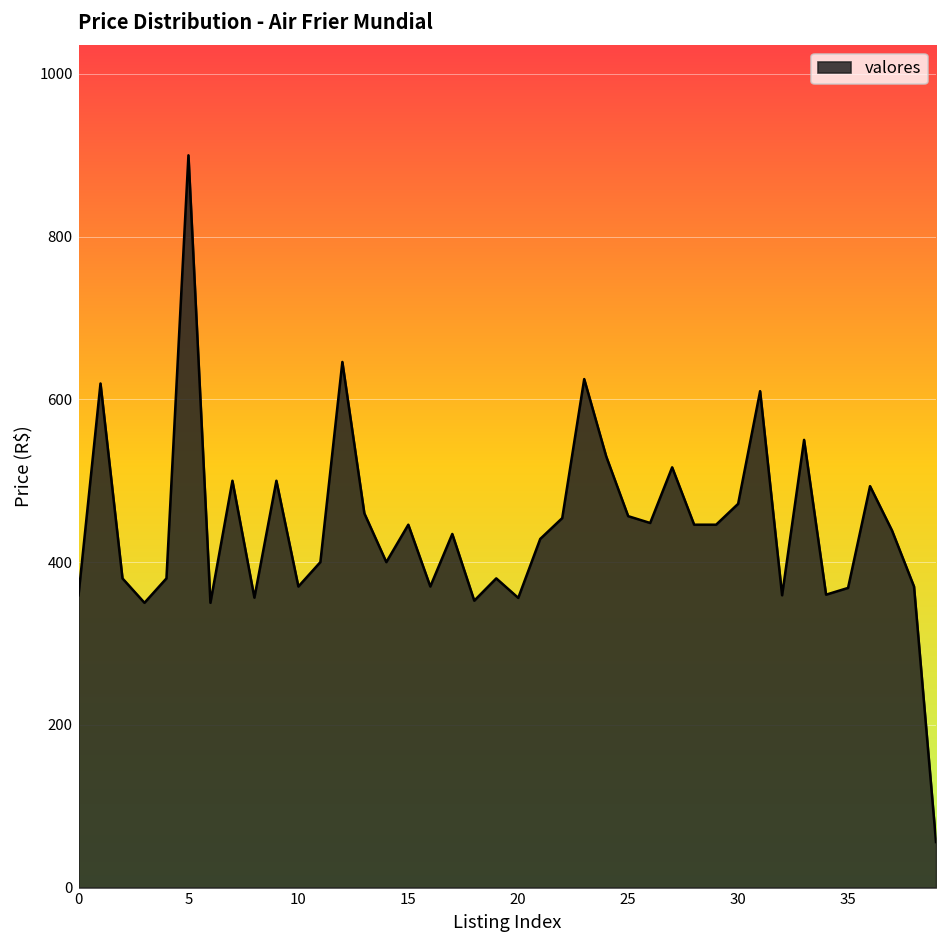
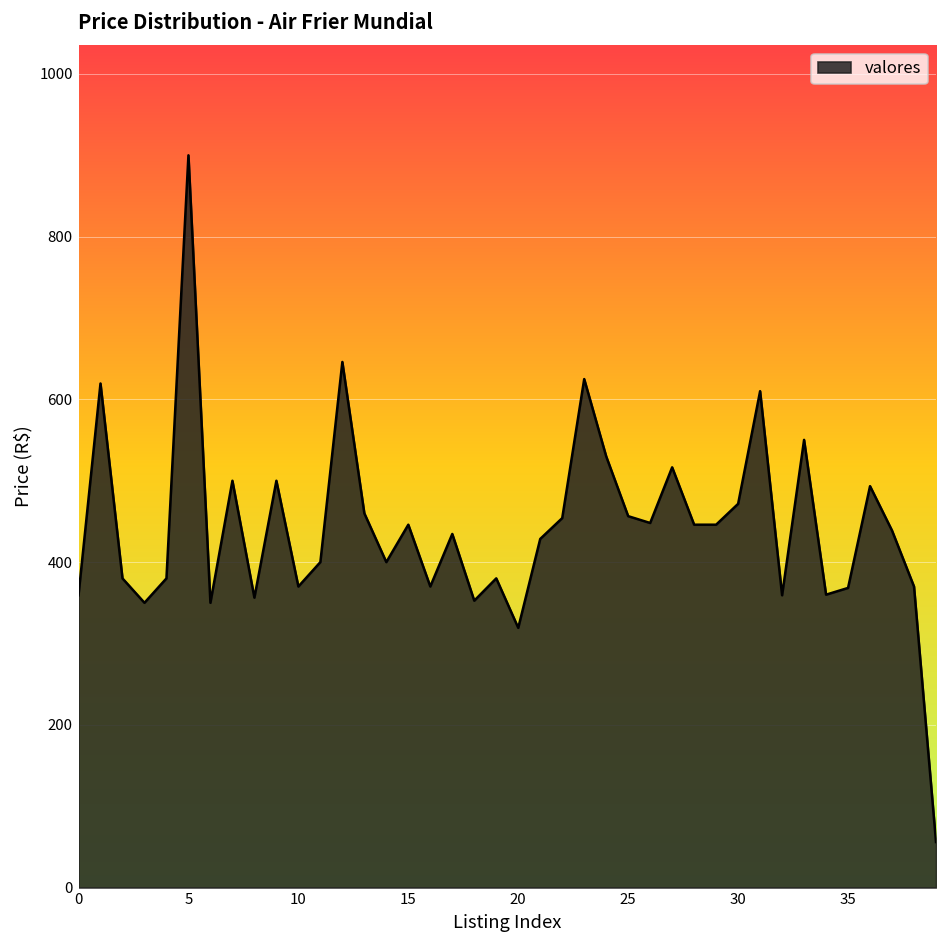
20: 360 -> 320
